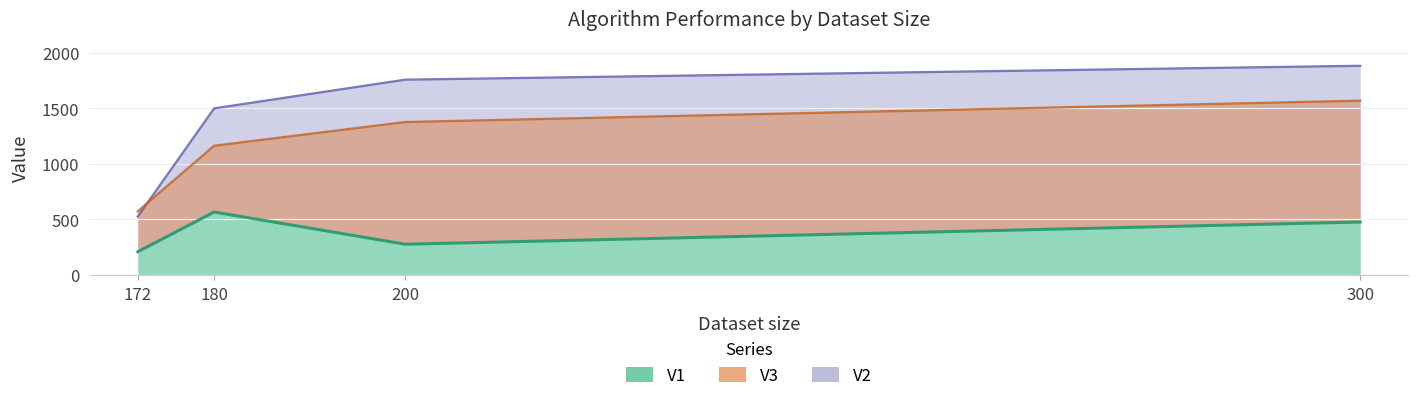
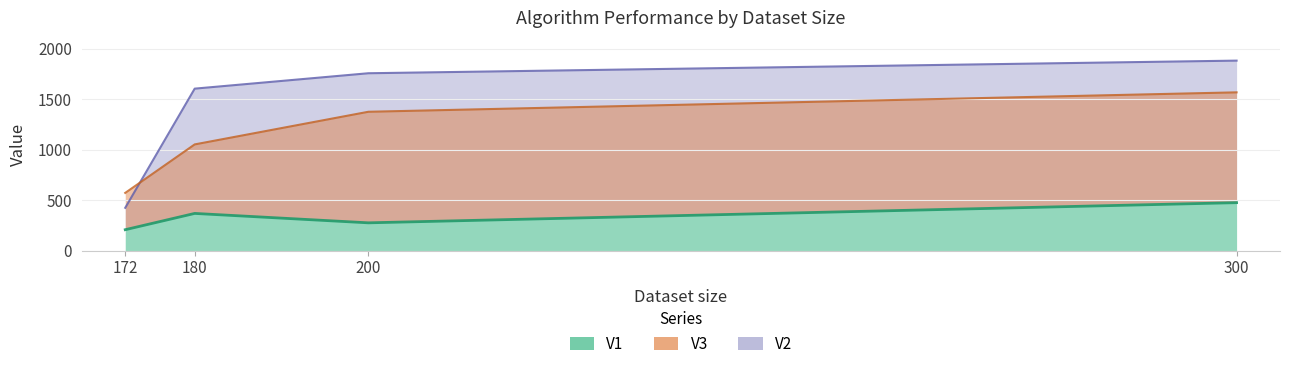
V2, 172: 520 -> 420
V2, 180: 1500 -> 1610
V3, 180: 1160 -> 1050
V1, 180: 570 -> 370
